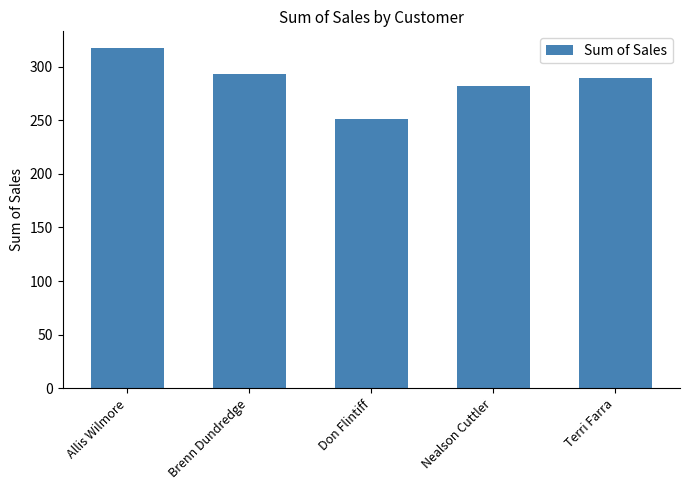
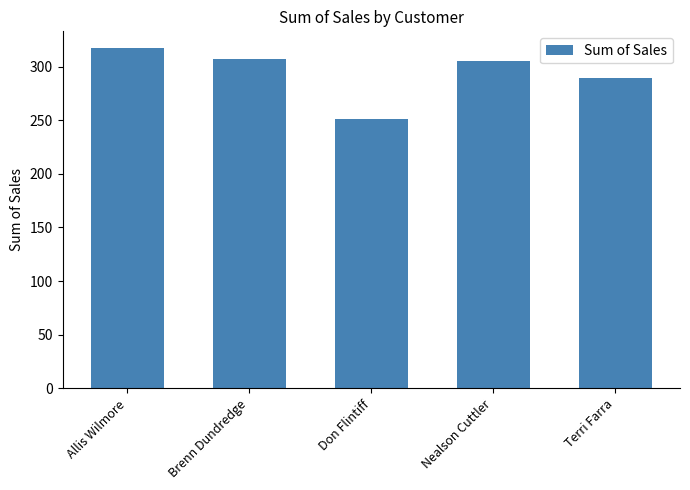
Brenn Dundredge: 293 -> 307
Nealson Cuttler: 282 -> 305
